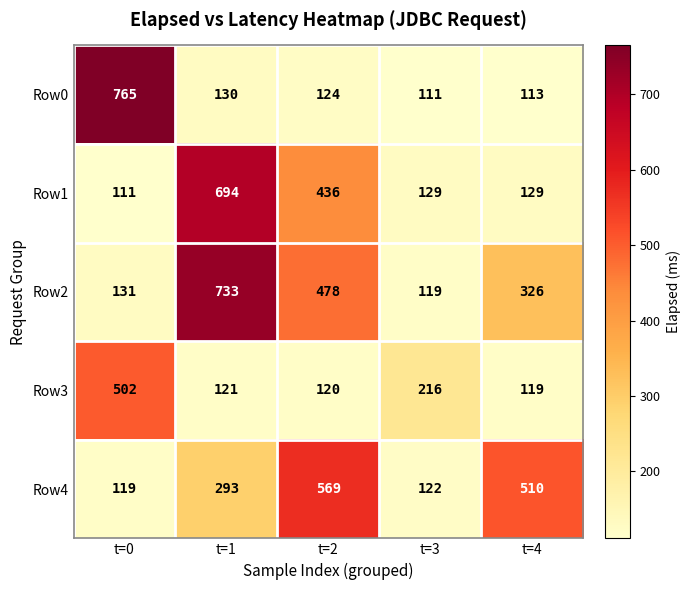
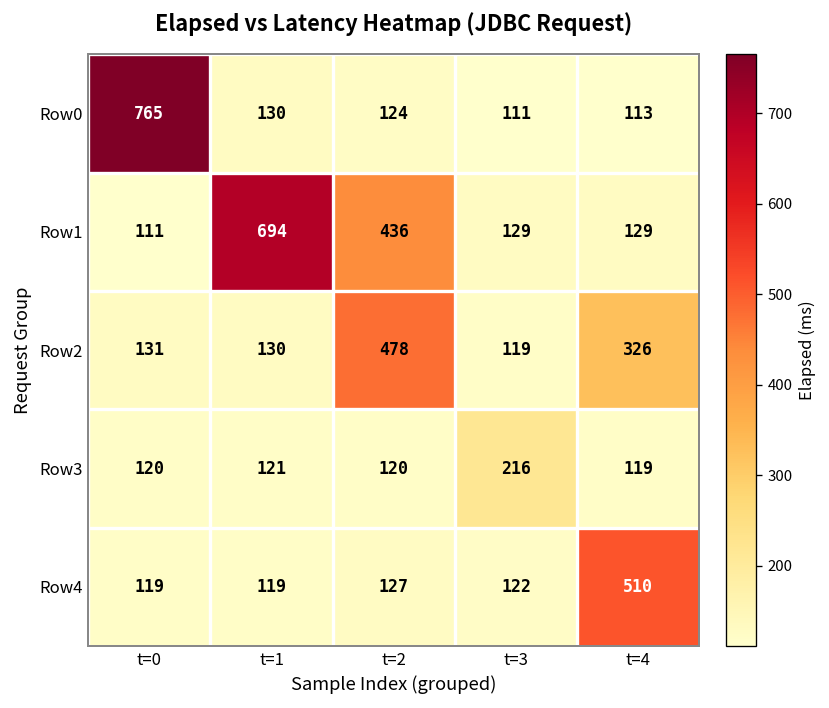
Row2, t=1: 733 -> 130
Row3, t=0: 502 -> 120
Row4, t=1: 293 -> 119
Row4, t=2: 569 -> 127
